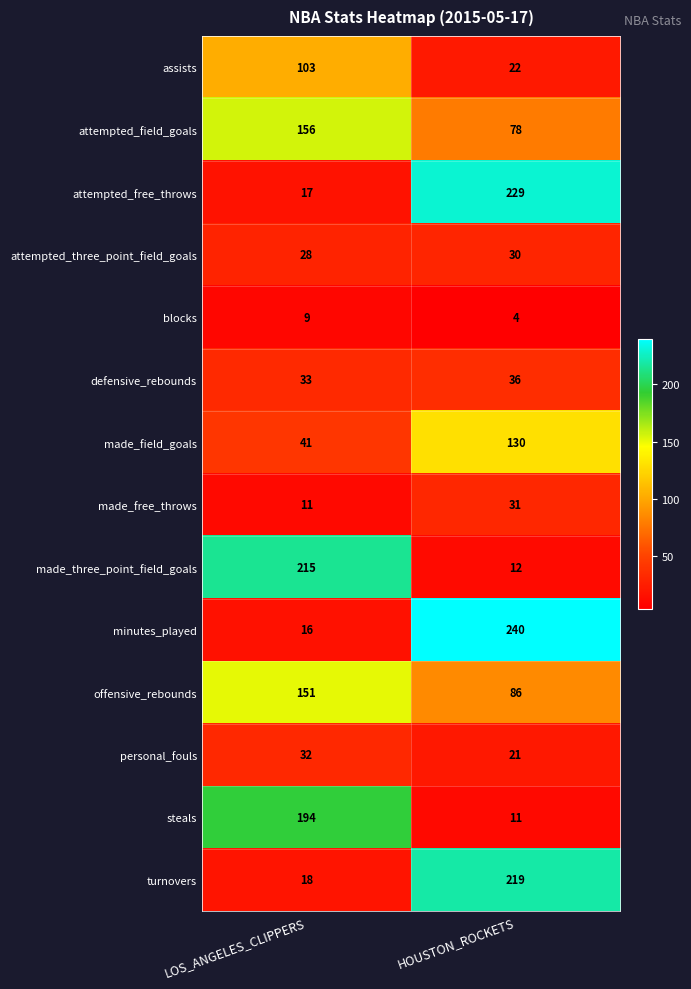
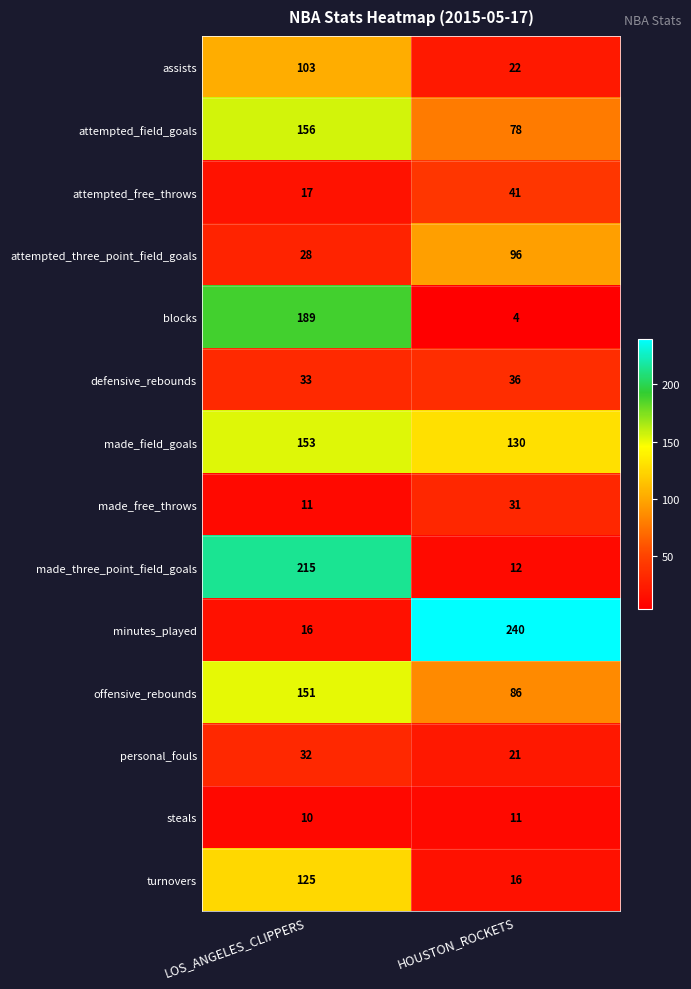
attempted_free_throws, HOUSTON_ROCKETS: 229 -> 41
attempted_three_point_field_goals, HOUSTON_ROCKETS: 30 -> 96
blocks, LOS_ANGELES_CLIPPERS: 9 -> 189
made_field_goals, LOS_ANGELES_CLIPPERS: 41 -> 153
steals, LOS_ANGELES_CLIPPERS: 194 -> 10
turnovers, LOS_ANGELES_CLIPPERS: 18 -> 125
turnovers, HOUSTON_ROCKETS: 219 -> 16
